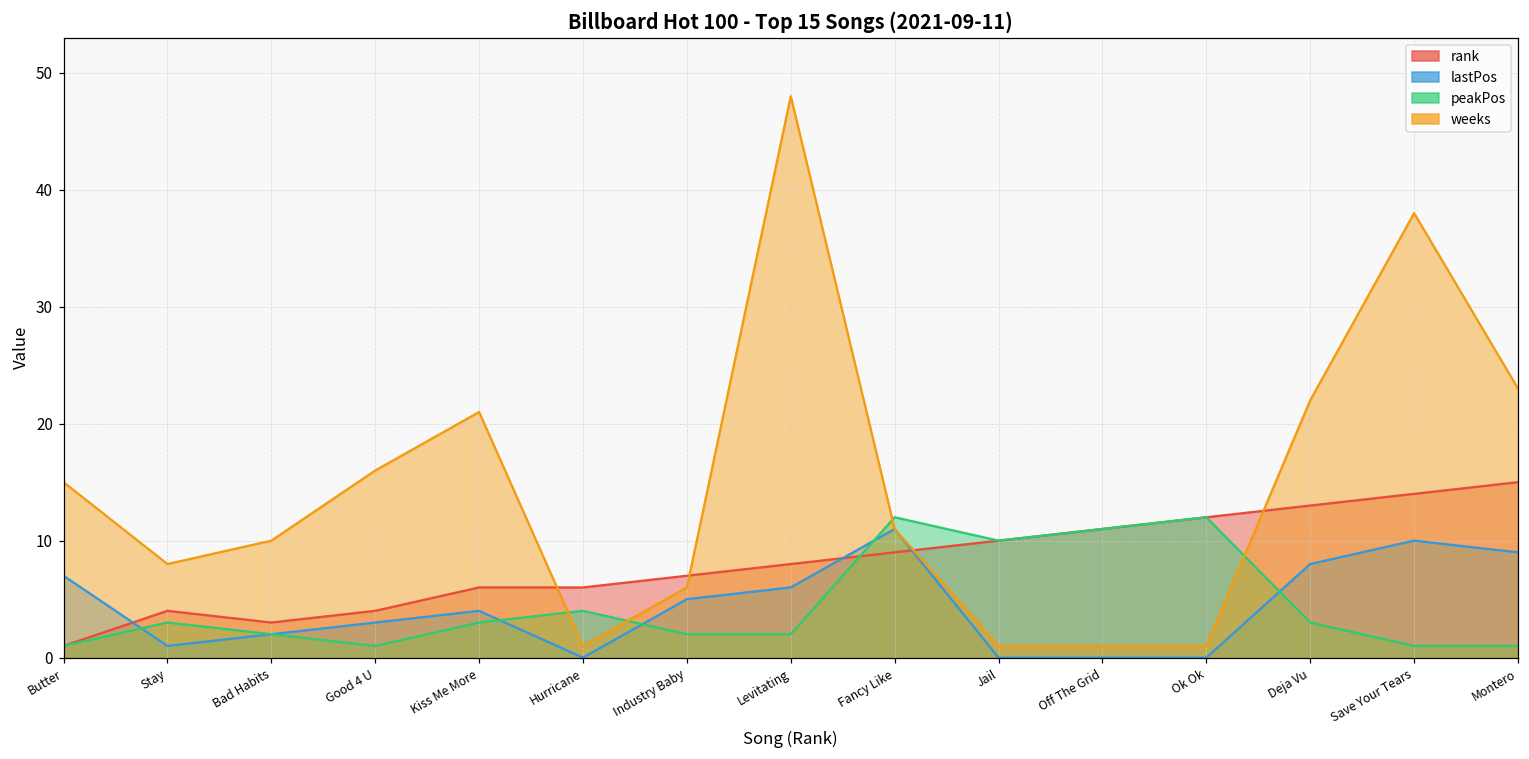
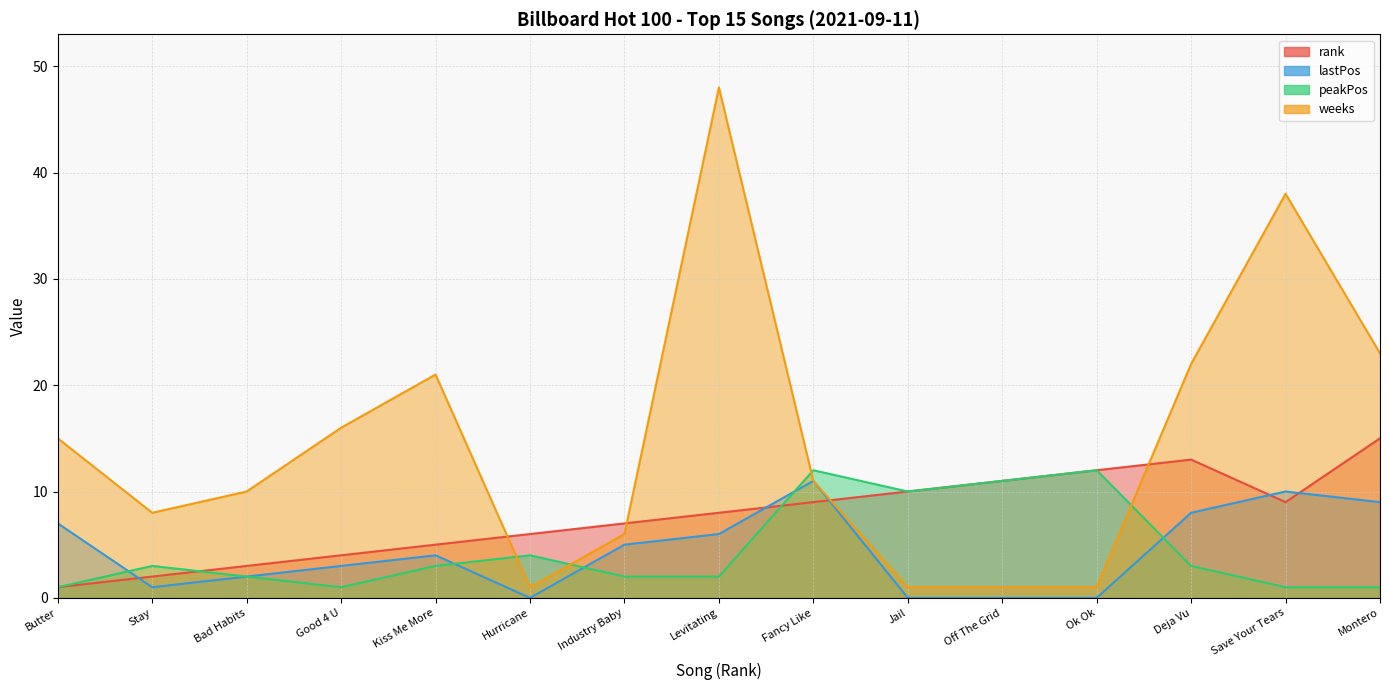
rank, Stay: 4 -> 2
rank, Kiss Me More: 6 -> 5
rank, Save Your Tears: 14 -> 9
